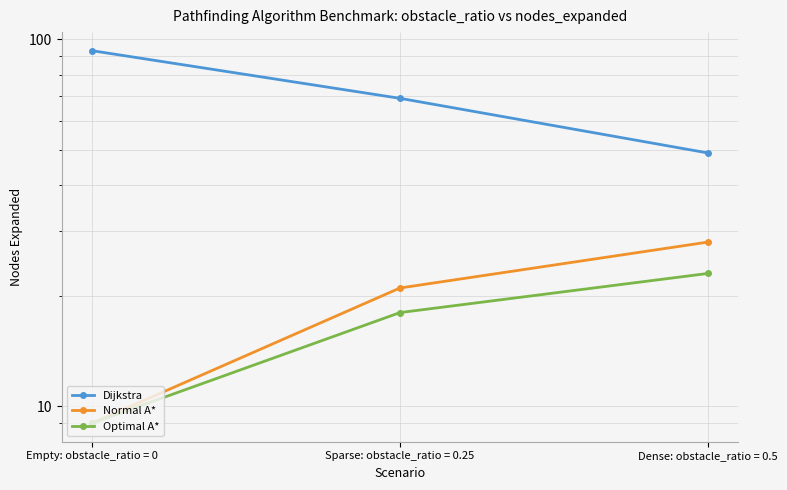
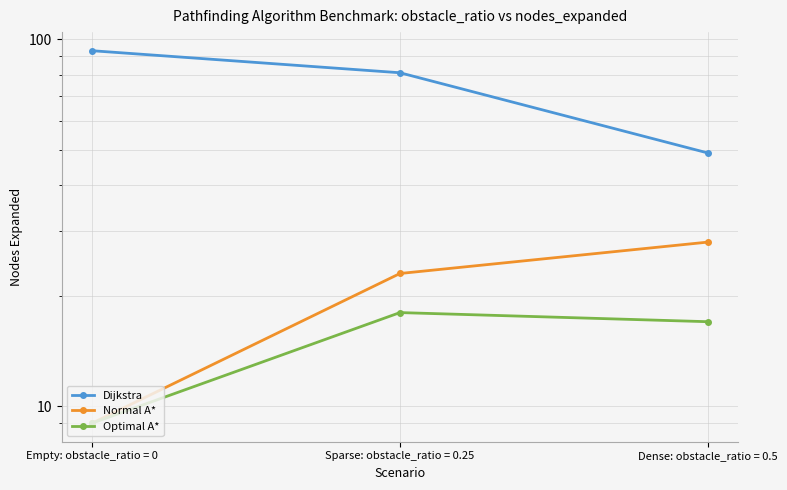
Dijkstra, Sparse: obstacle_ratio = 0.25: 69 -> 81
Normal A*, Sparse: obstacle_ratio = 0.25: 21 -> 23
Optimal A*, Dense: obstacle_ratio = 0.5: 23 -> 17
